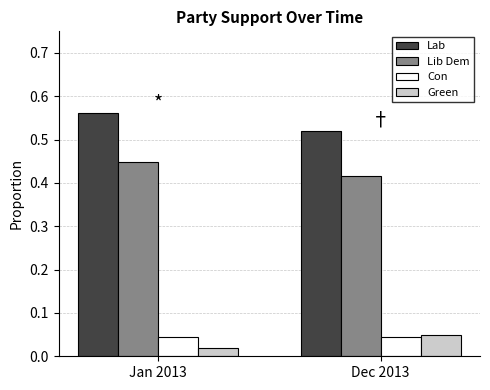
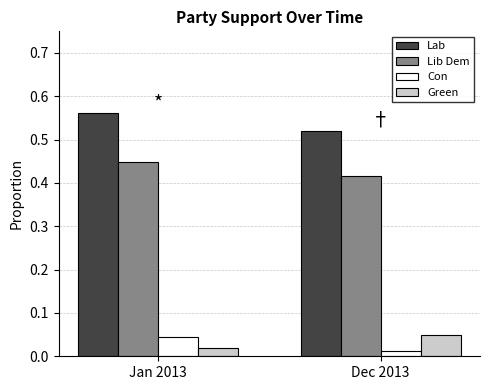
Con, Dec 2013: 0.04 -> 0.01
